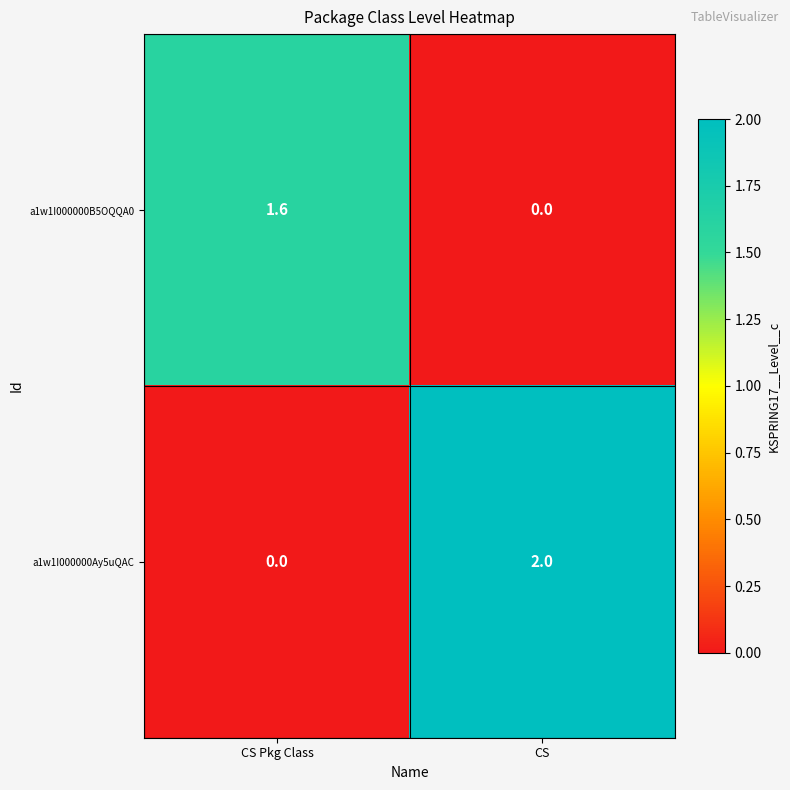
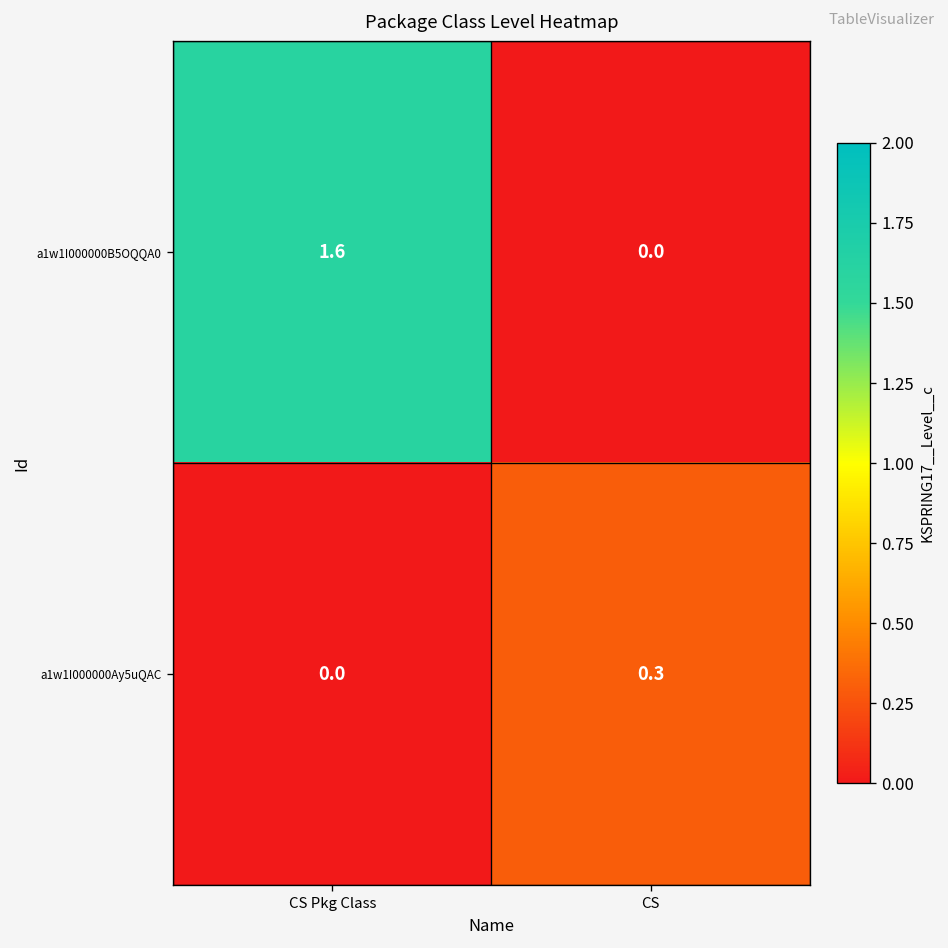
a1w1I000000Ay5uQAC, CS: 2.0 -> 0.3
